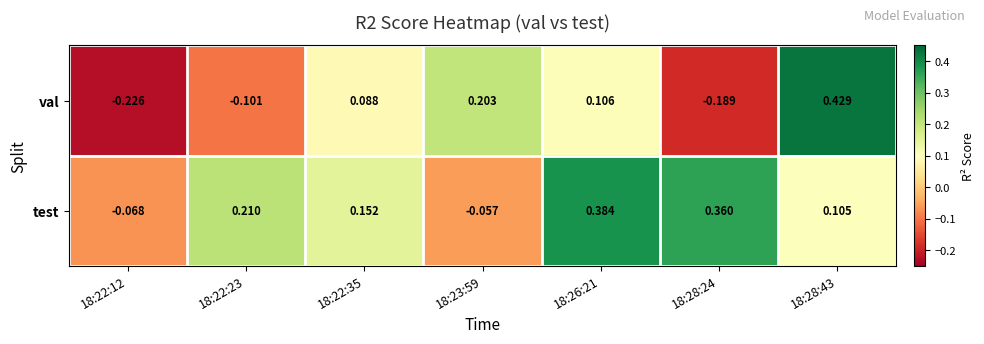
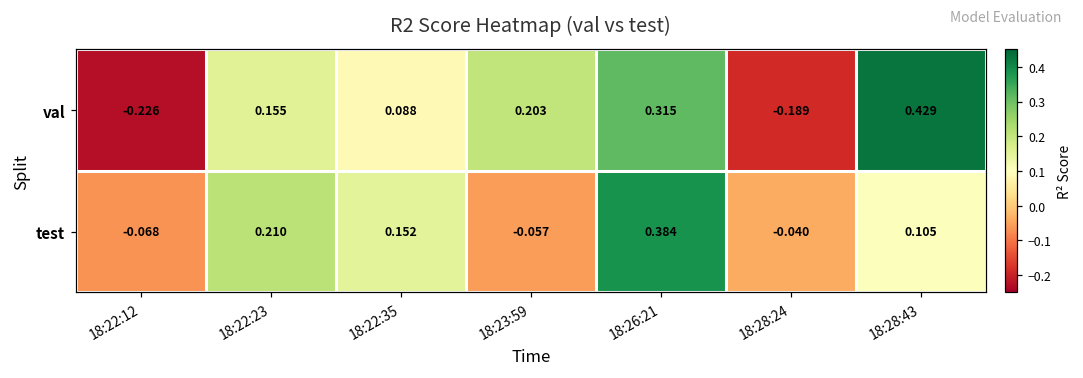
val, 18:22:23: -0.101 -> 0.155
val, 18:26:21: 0.106 -> 0.315
test, 18:28:24: 0.360 -> -0.040
